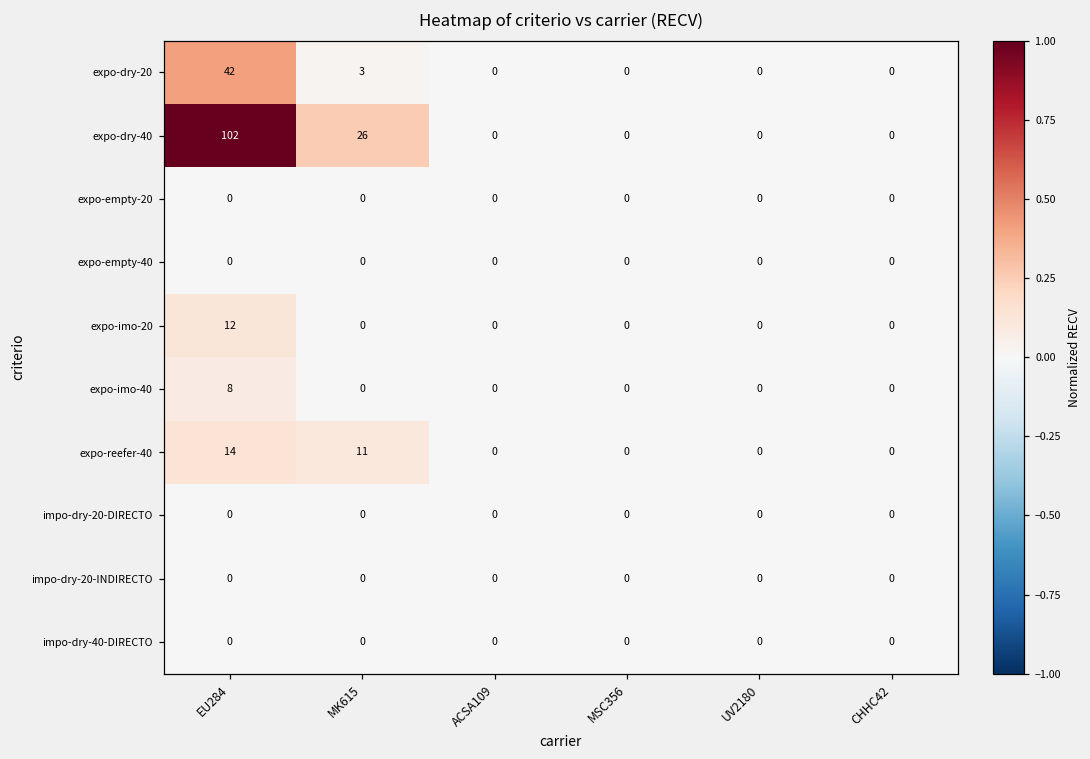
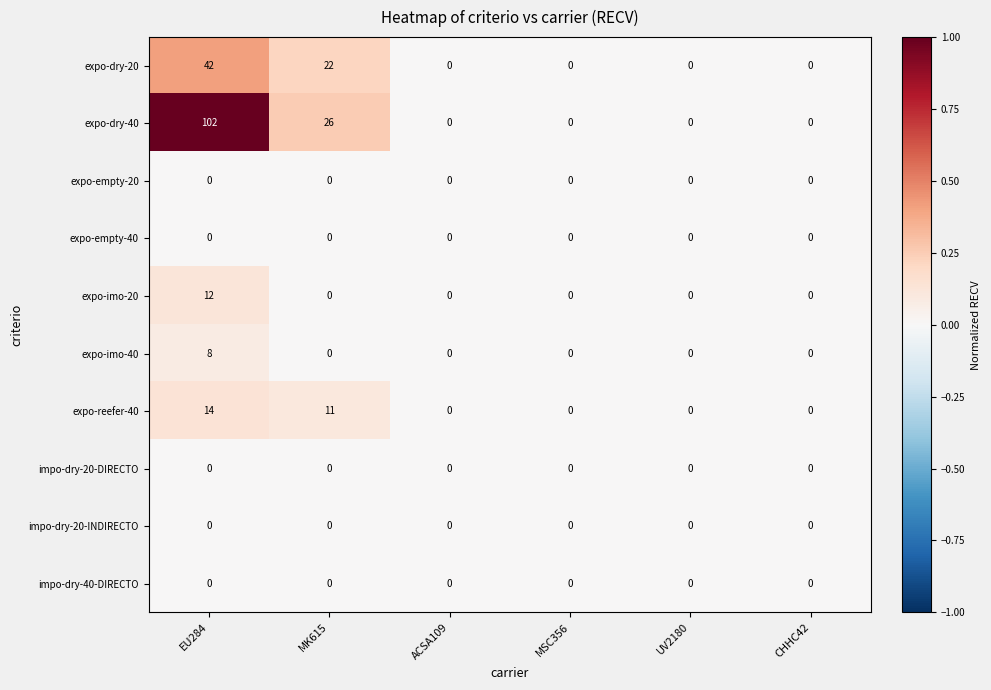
expo-dry-20, MK615: 3 -> 22
